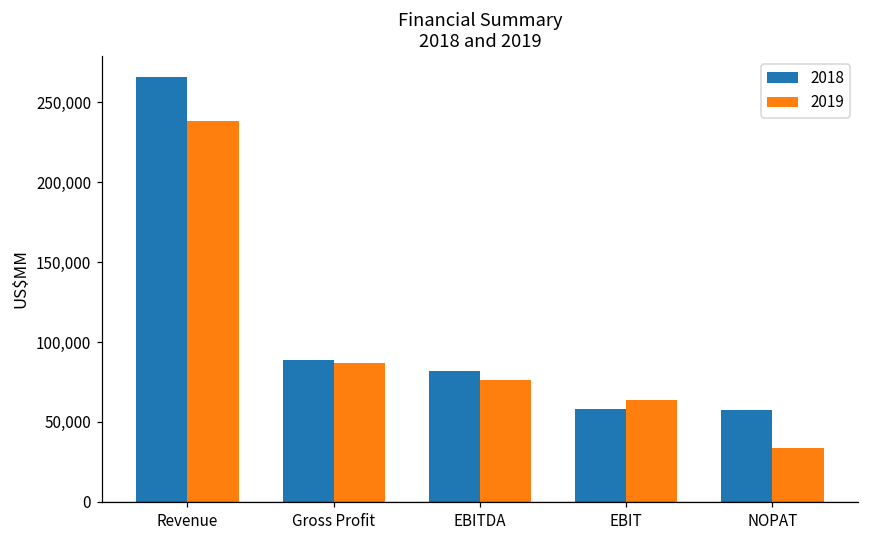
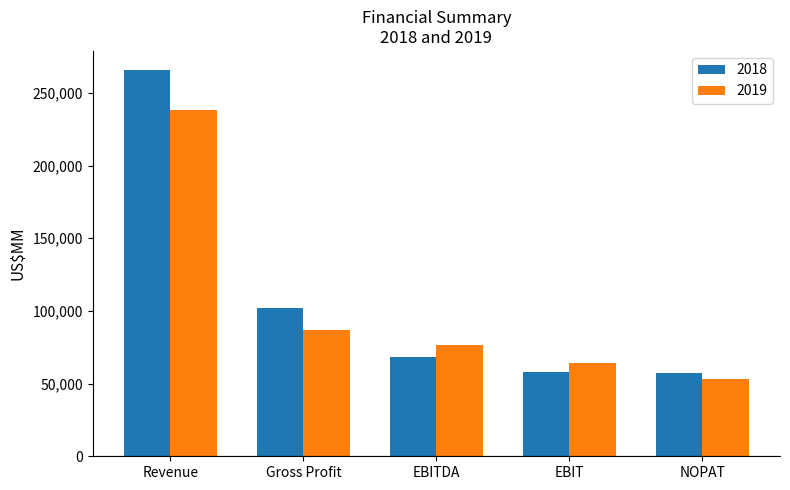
2018, Gross Profit: 89,000 -> 102,000
2018, EBITDA: 82,000 -> 68,000
2019, NOPAT: 34,000 -> 53,000
